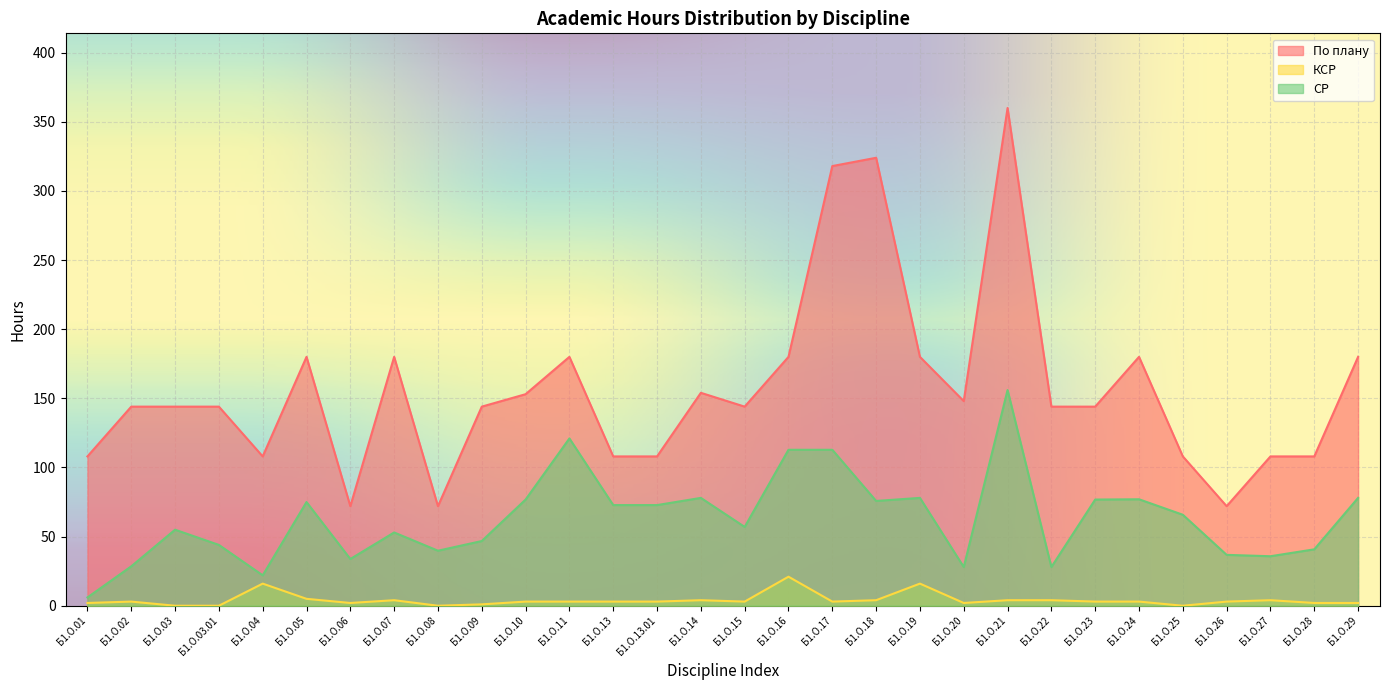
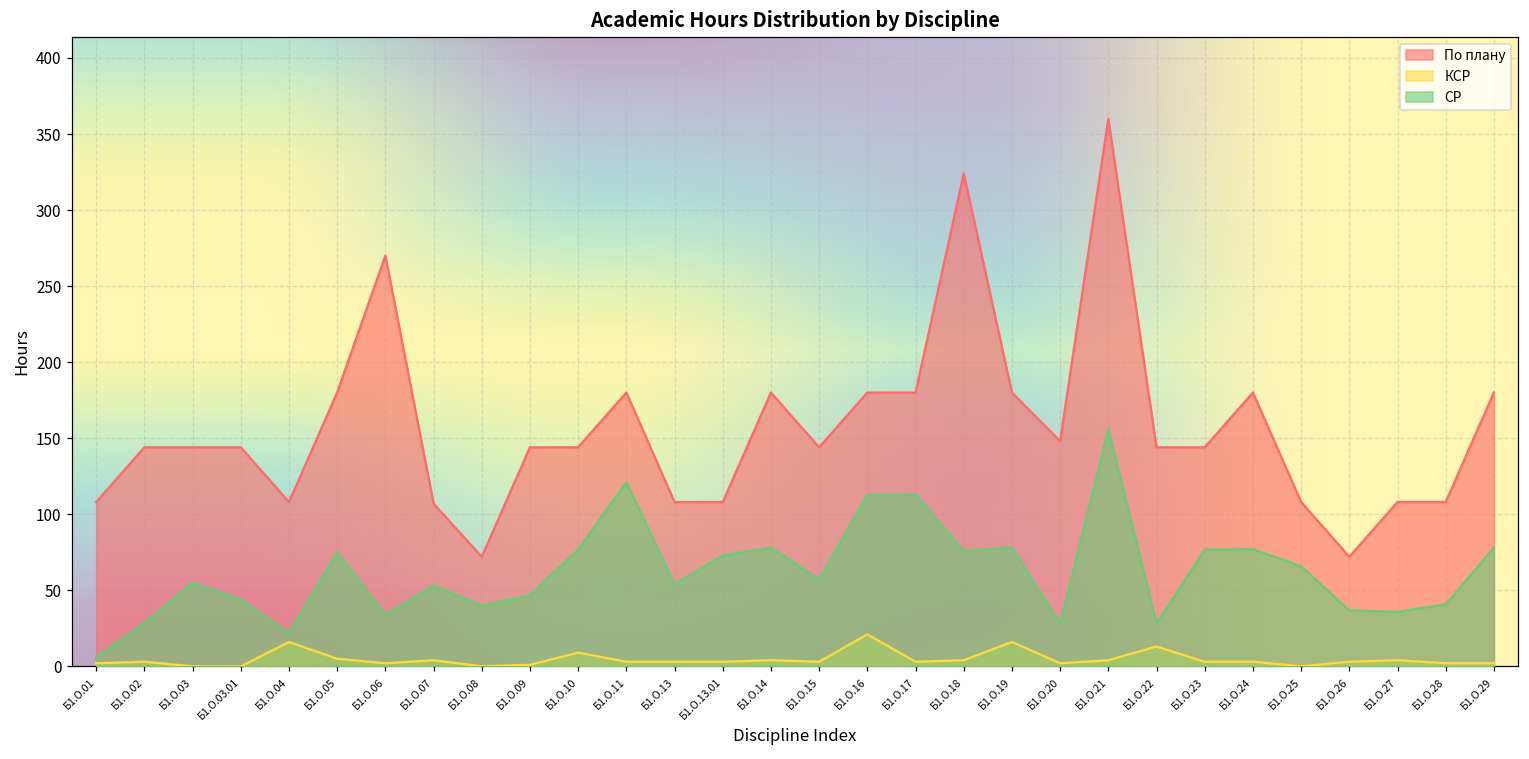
По плану, Б1.О.06: 72 -> 270
По плану, Б1.О.07: 180 -> 107
По плану, Б1.О.10: 153 -> 144
КСР, Б1.О.10: 3 -> 9
СР, Б1.О.13: 73 -> 54
По плану, Б1.О.14: 154 -> 180
По плану, Б1.О.17: 318 -> 180
КСР, Б1.О.22: 4 -> 13
